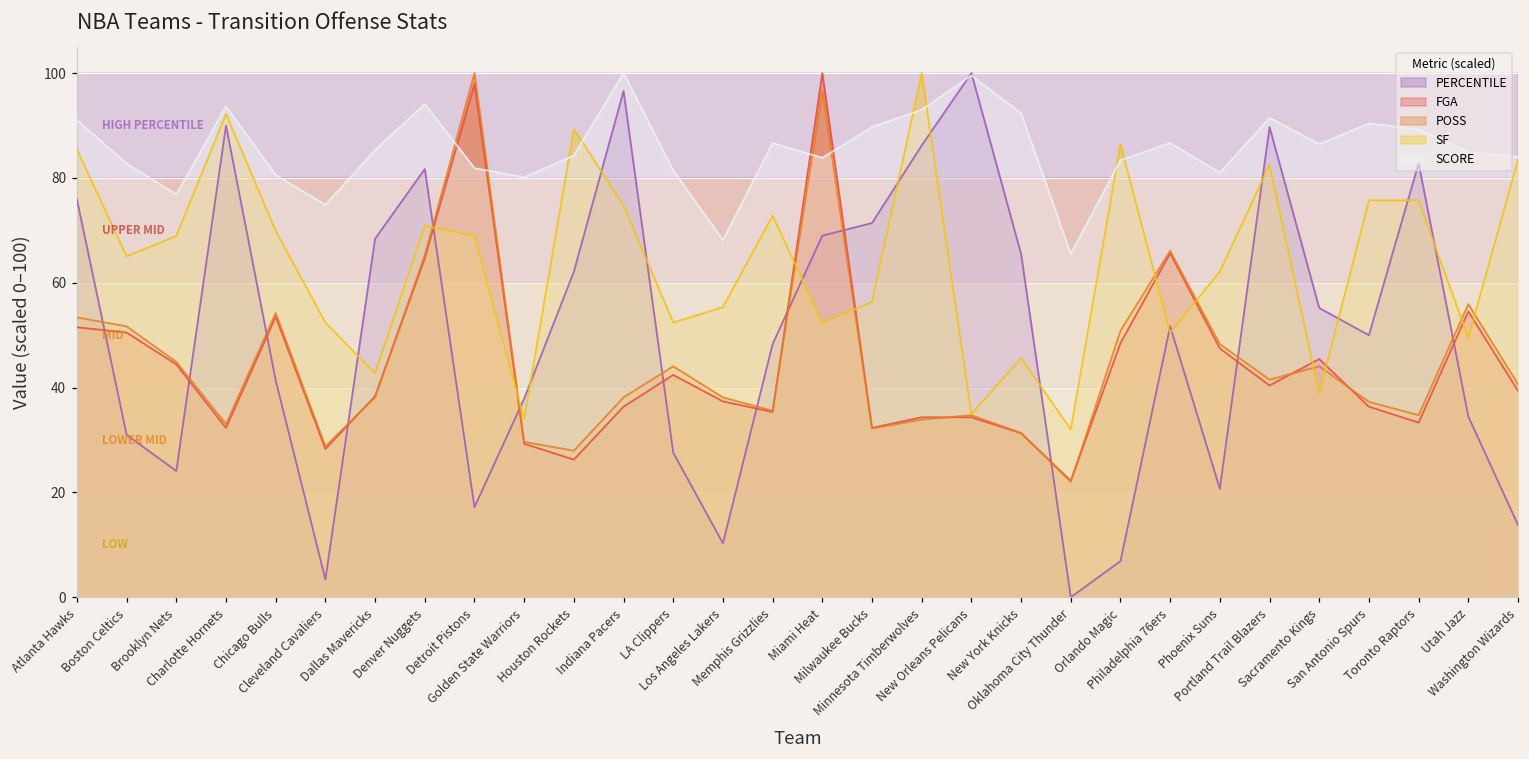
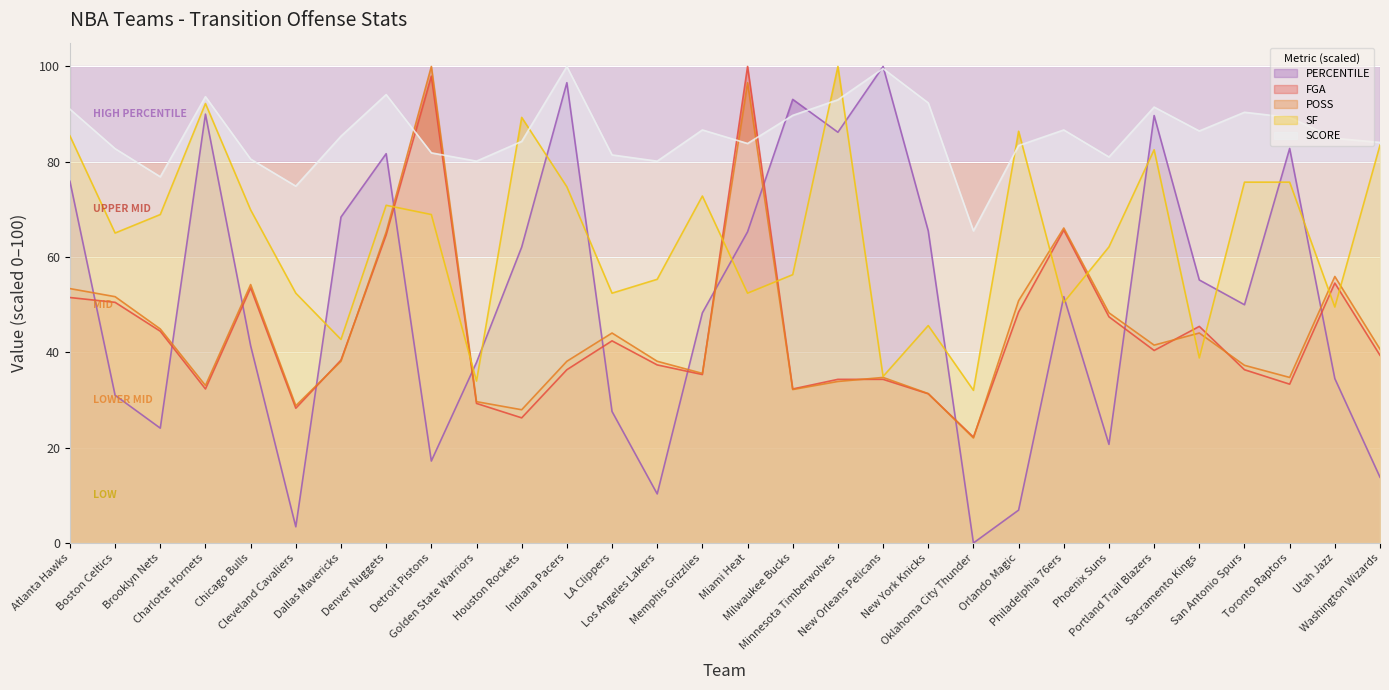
SCORE, Los Angeles Lakers: 68 -> 80
PERCENTILE, Miami Heat: 69 -> 65
PERCENTILE, Milwaukee Bucks: 71 -> 93
